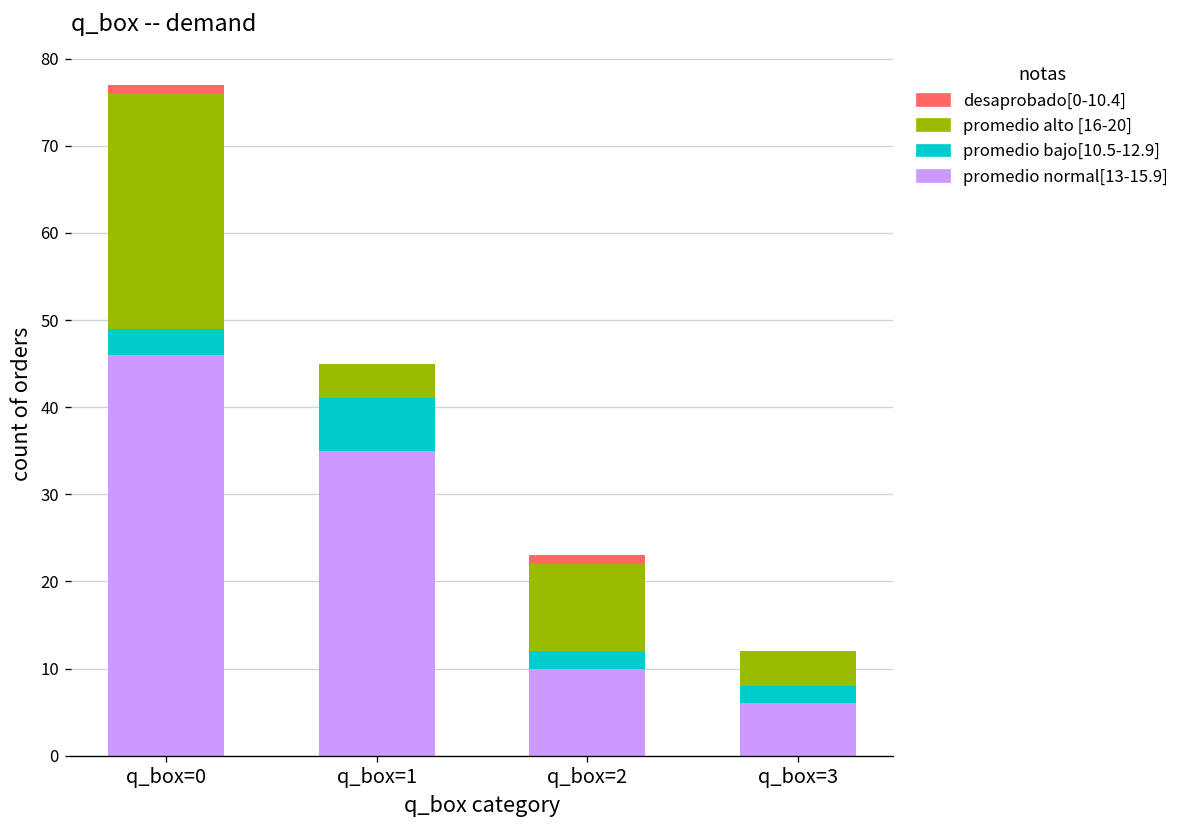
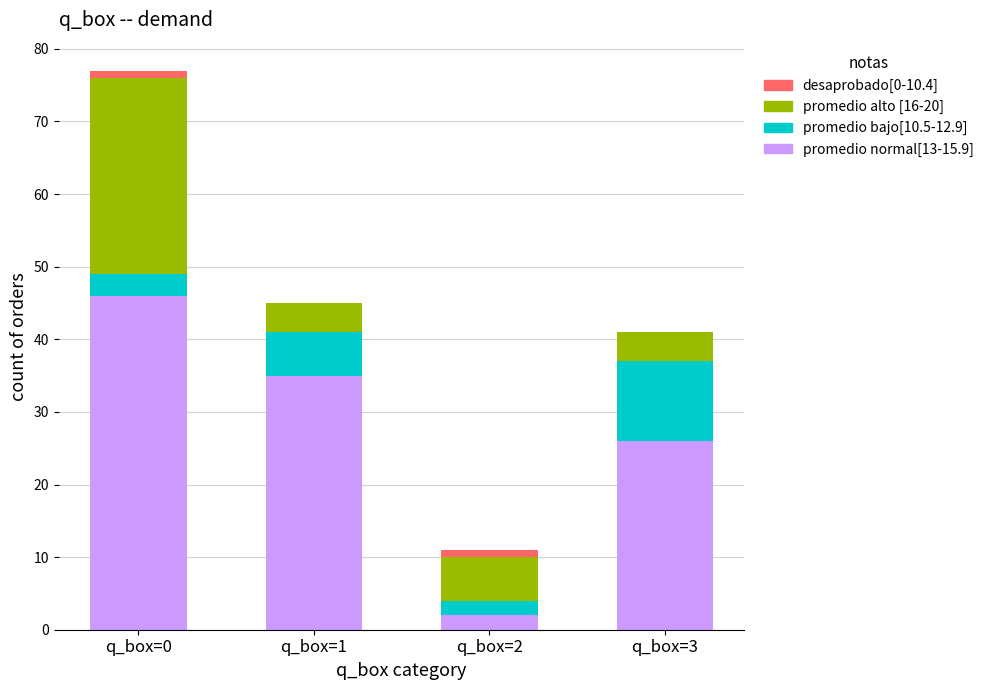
promedio normal[13-15.9], q_box=2: 10 -> 2
promedio alto [16-20], q_box=2: 10 -> 6
promedio normal[13-15.9], q_box=3: 6 -> 26
promedio bajo[10.5-12.9], q_box=3: 2 -> 11
